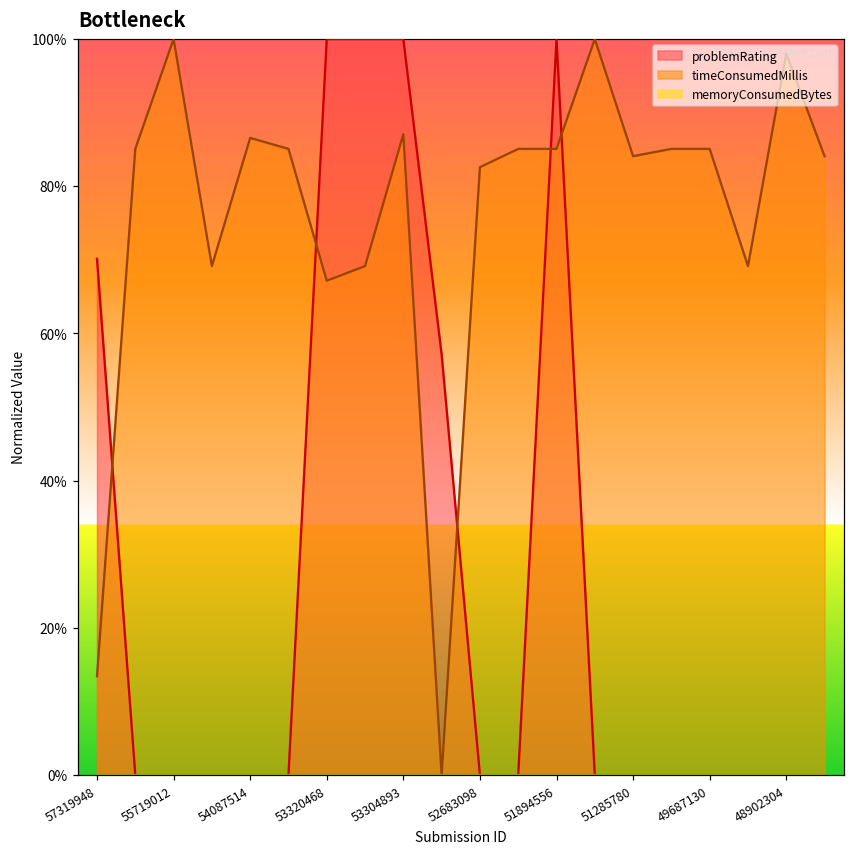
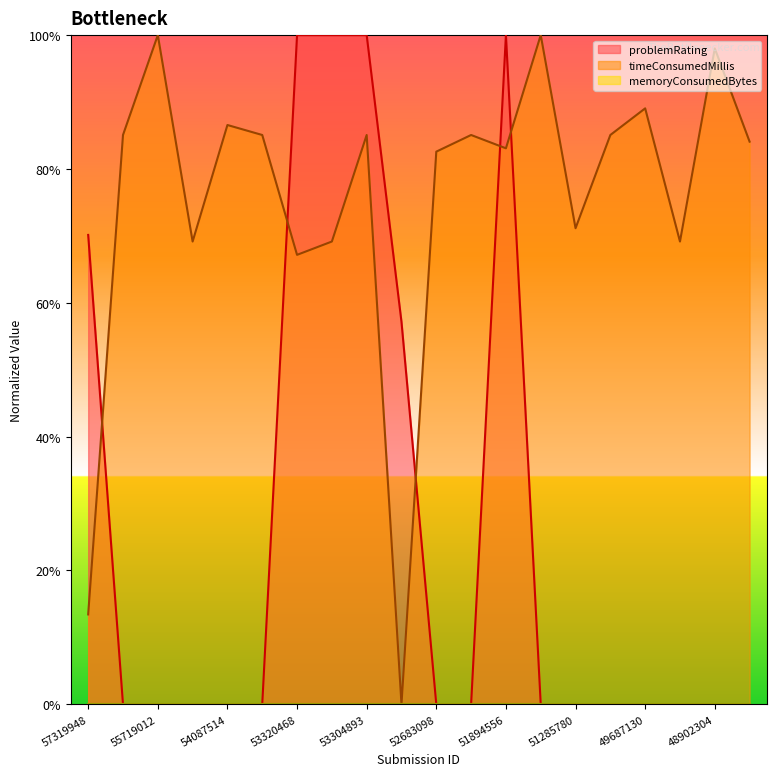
timeConsumedMillis, 53304893: 87% -> 85%
timeConsumedMillis, 51894556: 85% -> 83%
timeConsumedMillis, 51285780: 84% -> 71%
timeConsumedMillis, 49687130: 85% -> 89%
